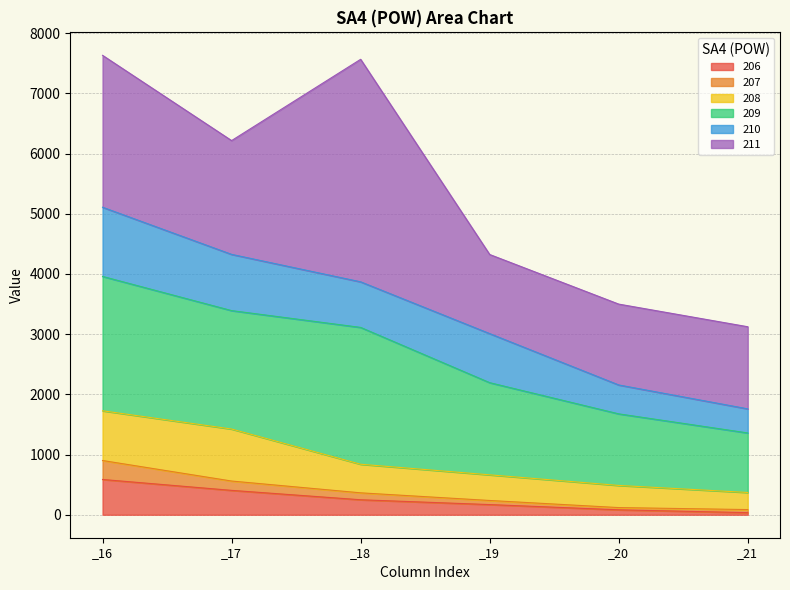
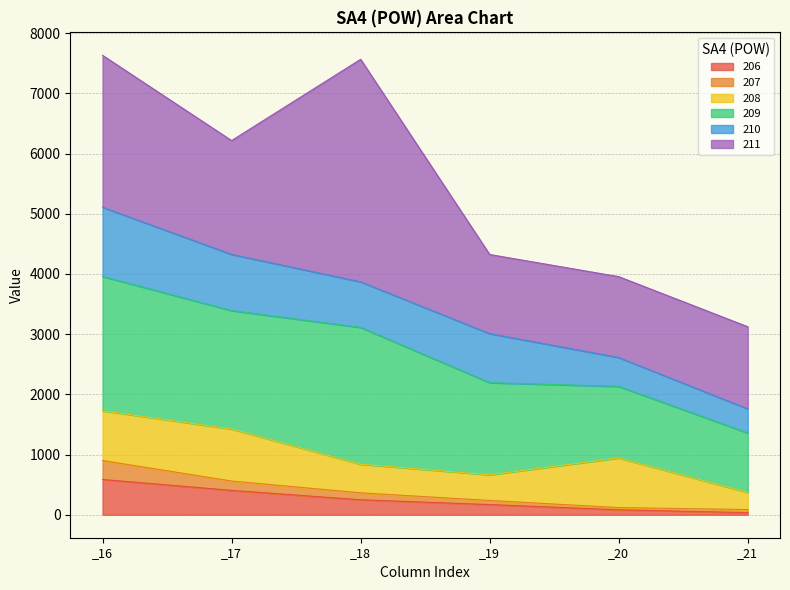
208, _20: 400 -> 800
